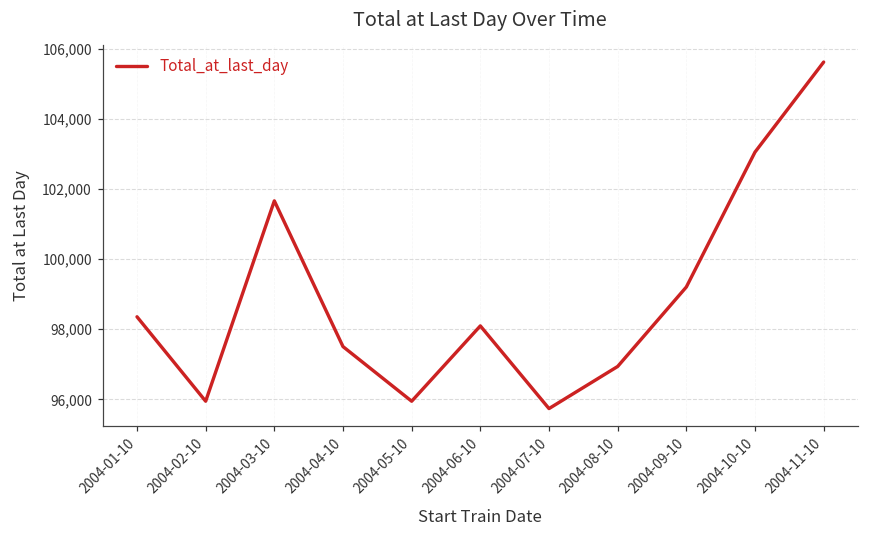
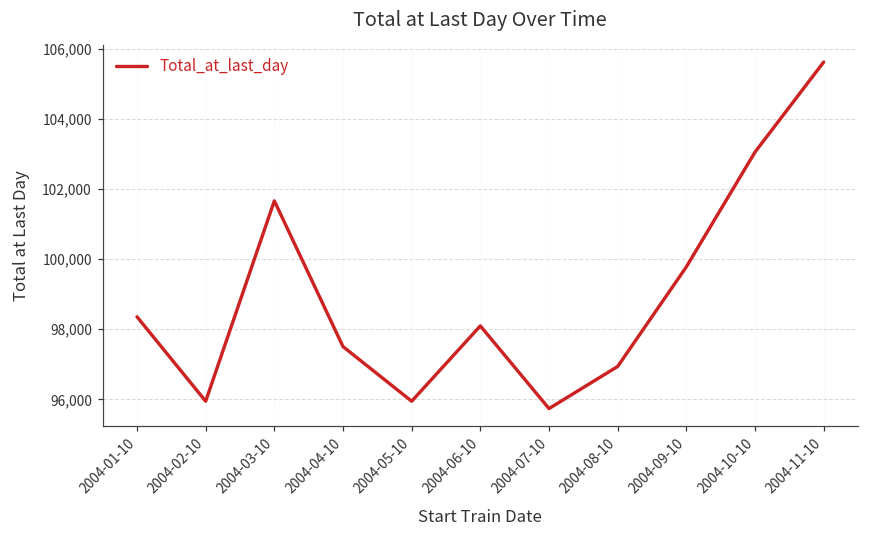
2004-09-10: 99,200 -> 99,800
